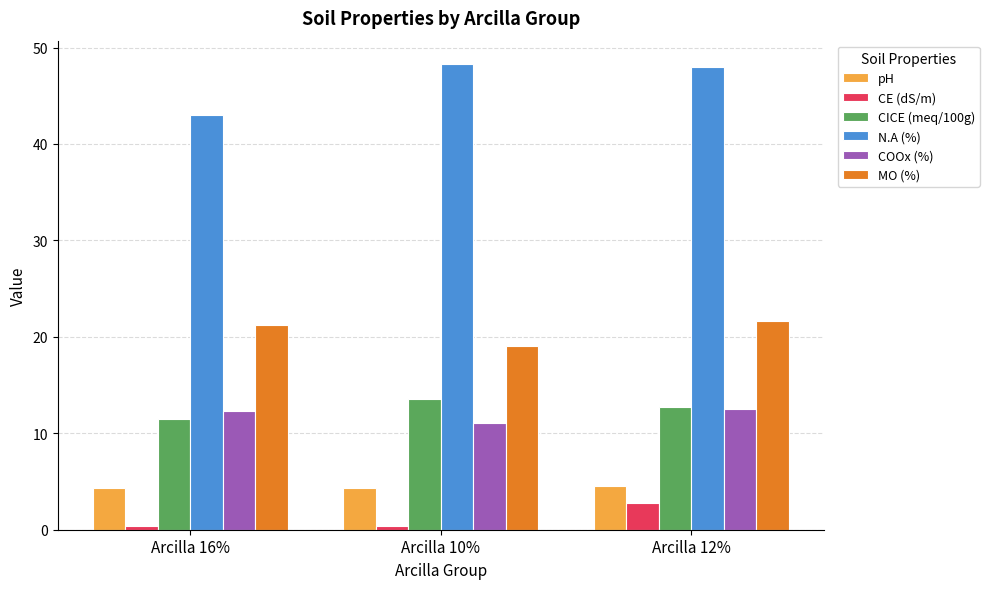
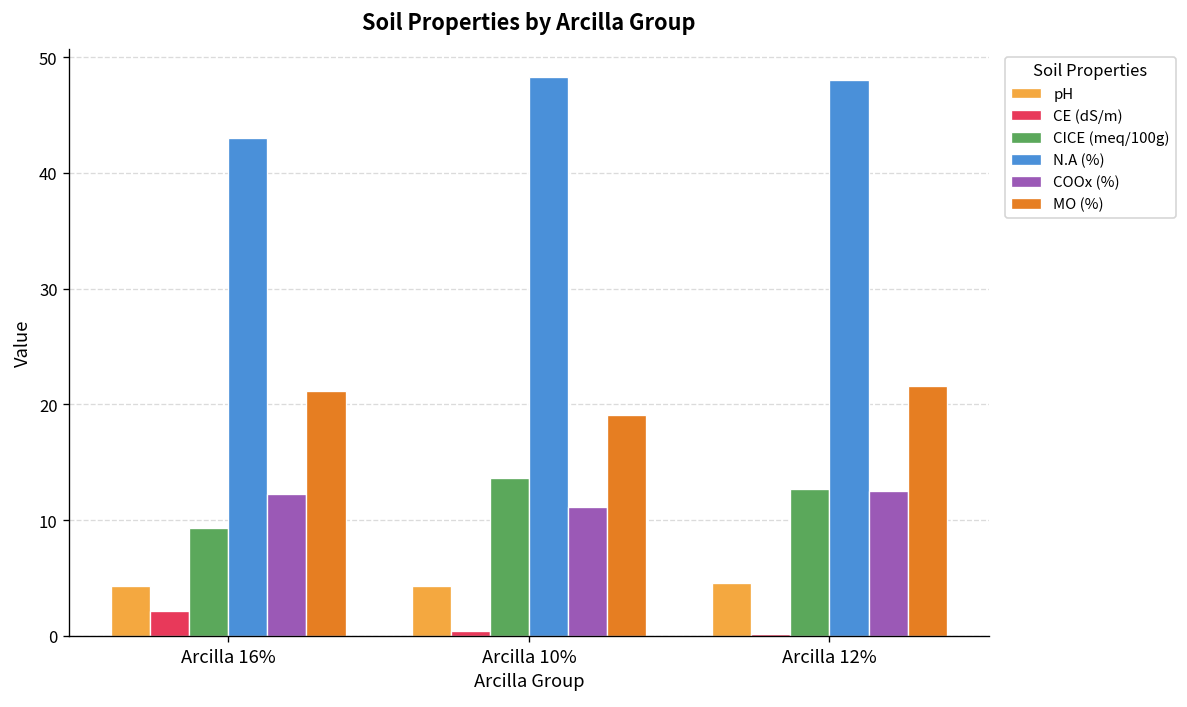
CE (dS/m), Arcilla 16%: 0 -> 2
CICE (meq/100g), Arcilla 16%: 11 -> 9
CE (dS/m), Arcilla 12%: 3 -> 0
